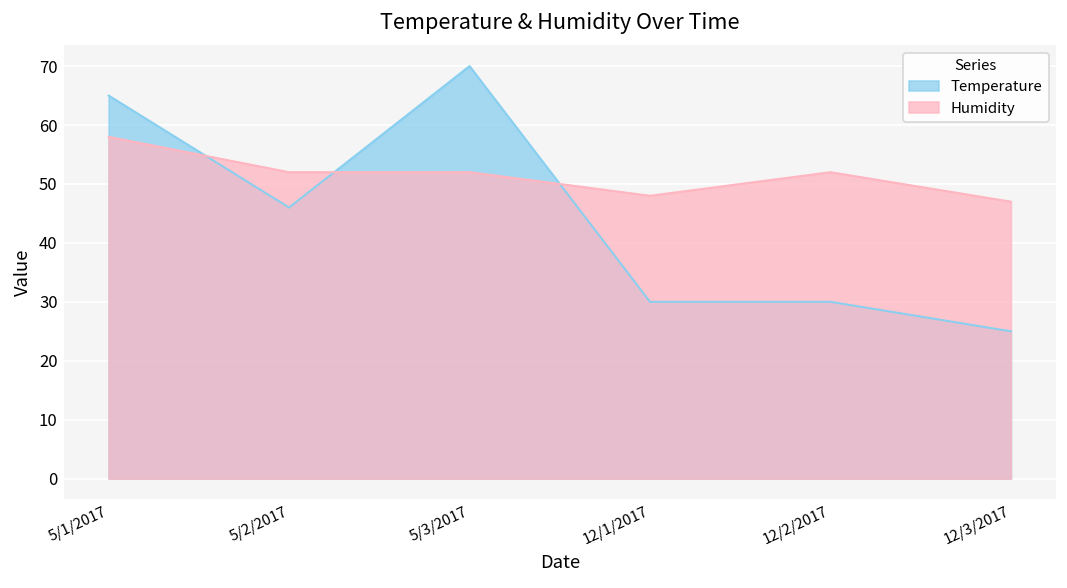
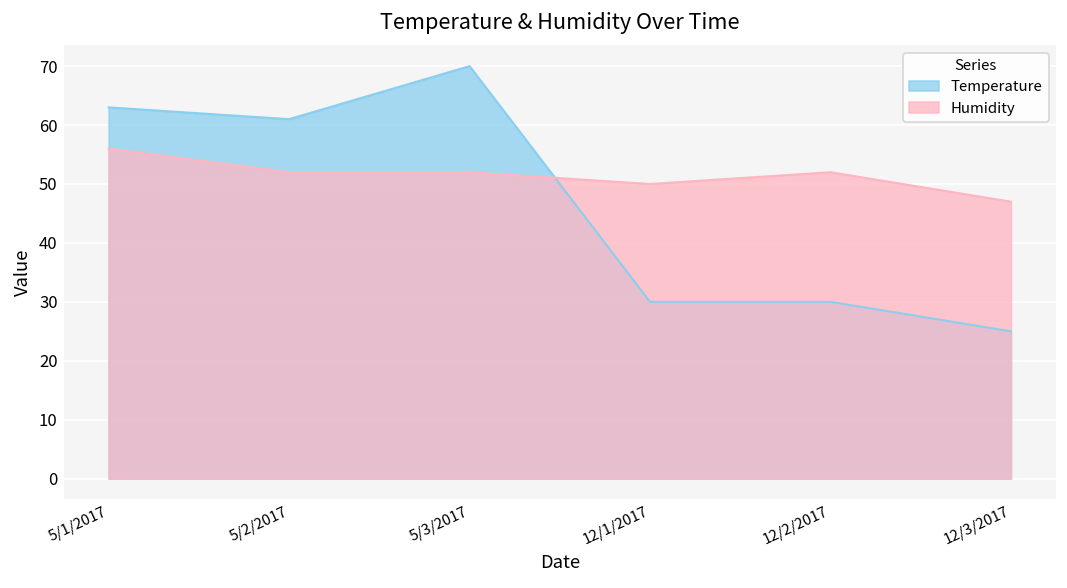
Temperature, 5/1/2017: 65 -> 63
Humidity, 5/1/2017: 58 -> 56
Temperature, 5/2/2017: 46 -> 61
Humidity, 12/1/2017: 48 -> 50
